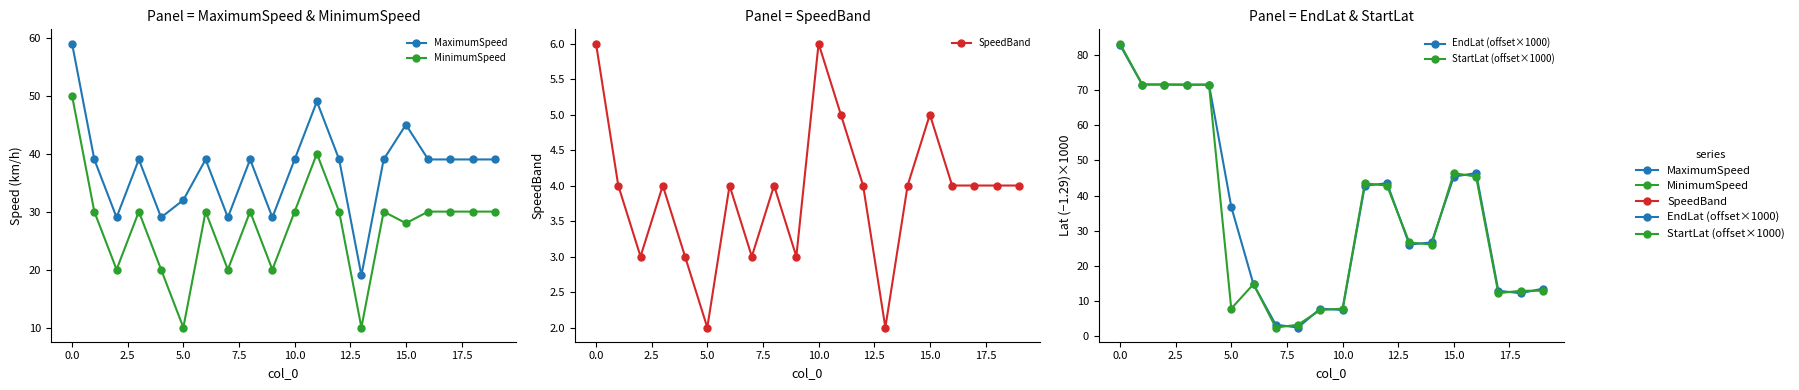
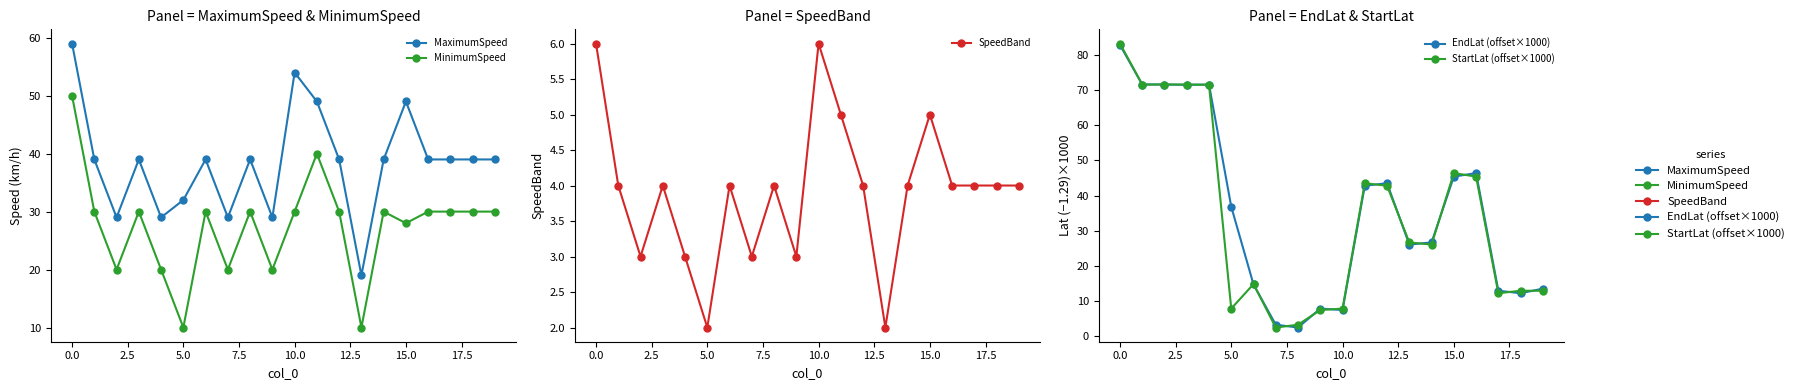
Panel = MaximumSpeed & MinimumSpeed, MaximumSpeed, 10.0: 39 -> 54
Panel = MaximumSpeed & MinimumSpeed, MaximumSpeed, 15.0: 45 -> 49
